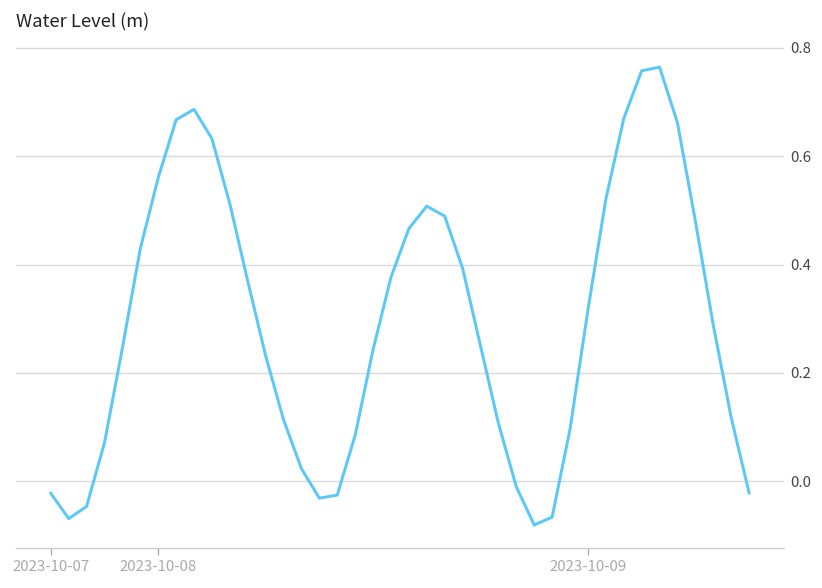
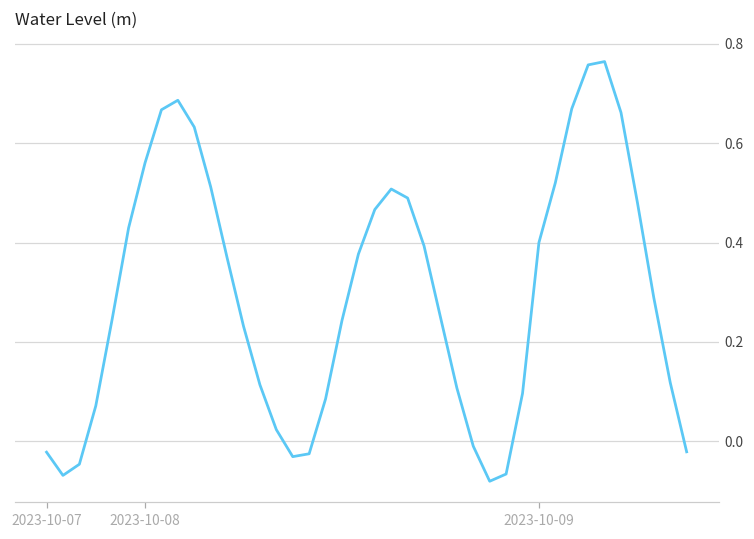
2023-10-09: 0.32 -> 0.40
